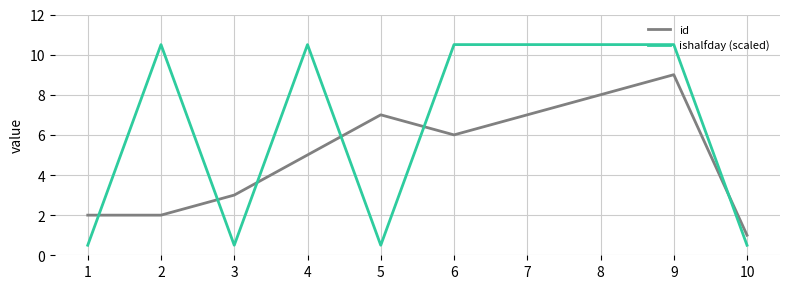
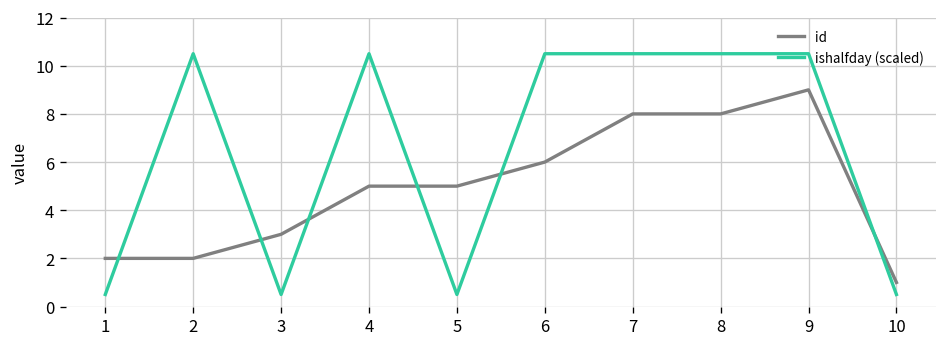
id, 5: 7 -> 5
id, 7: 7 -> 8
